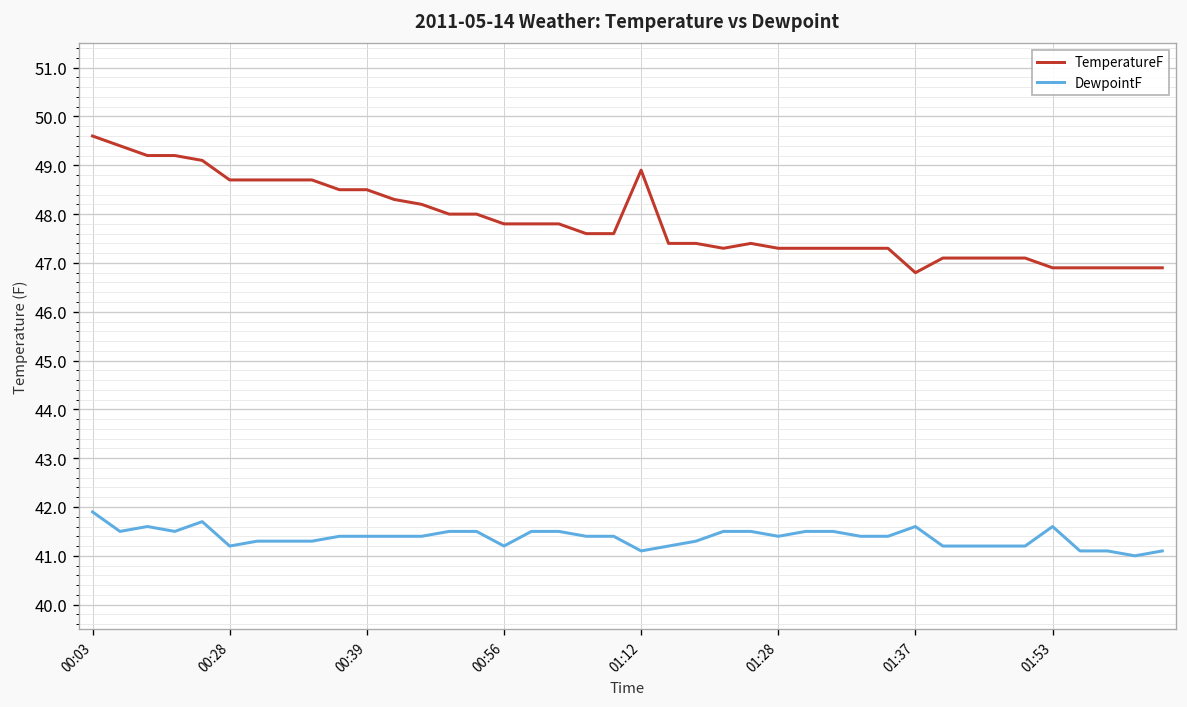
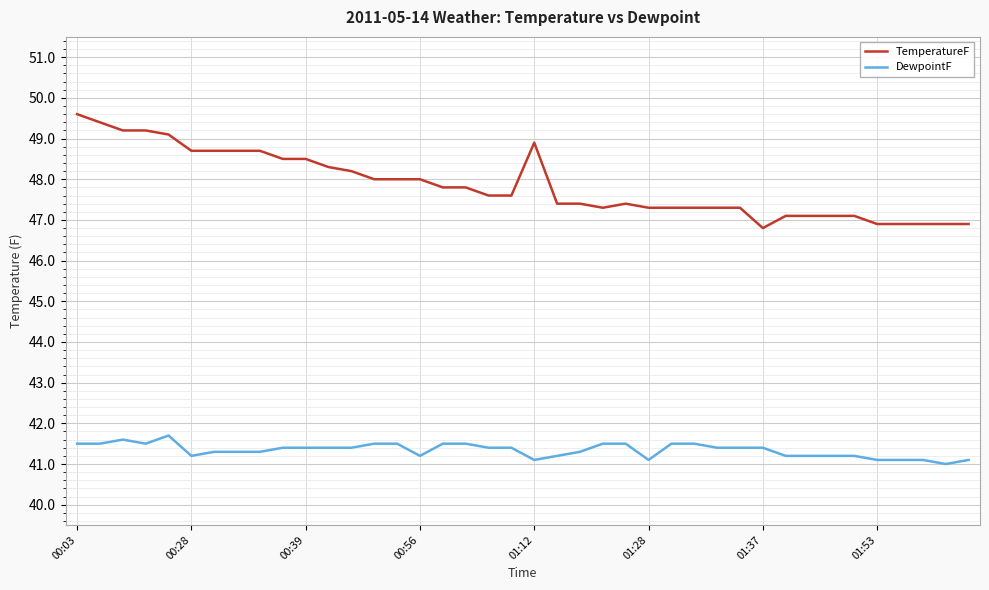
DewpointF, 00:03: 41.9 -> 41.5
TemperatureF, 00:56: 47.8 -> 48.0
DewpointF, 01:28: 41.4 -> 41.1
DewpointF, 01:37: 41.6 -> 41.4
DewpointF, 01:53: 41.6 -> 41.1
